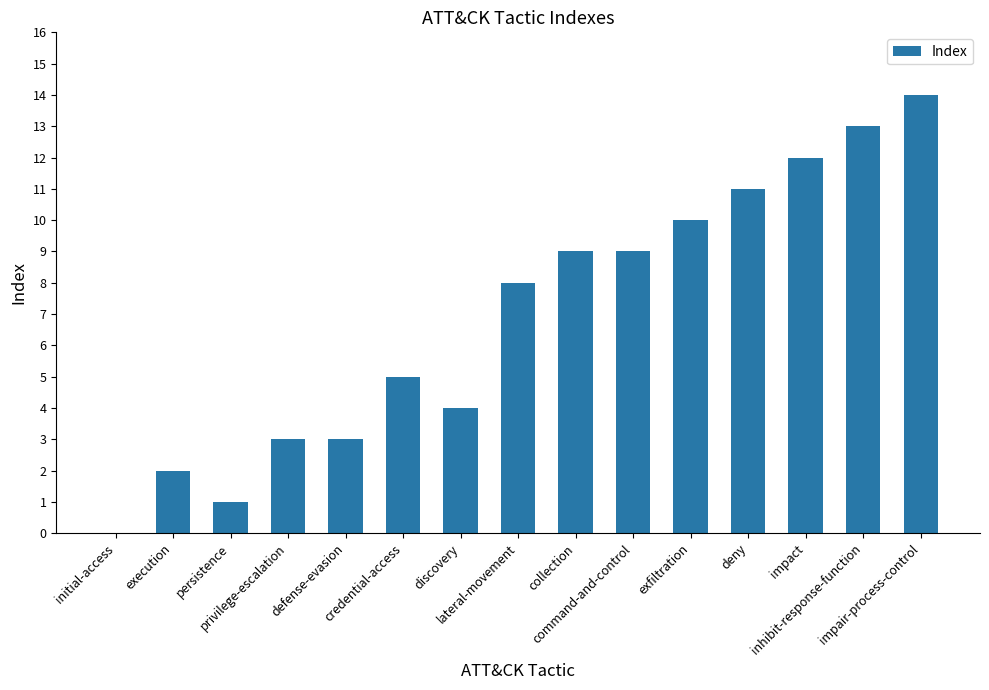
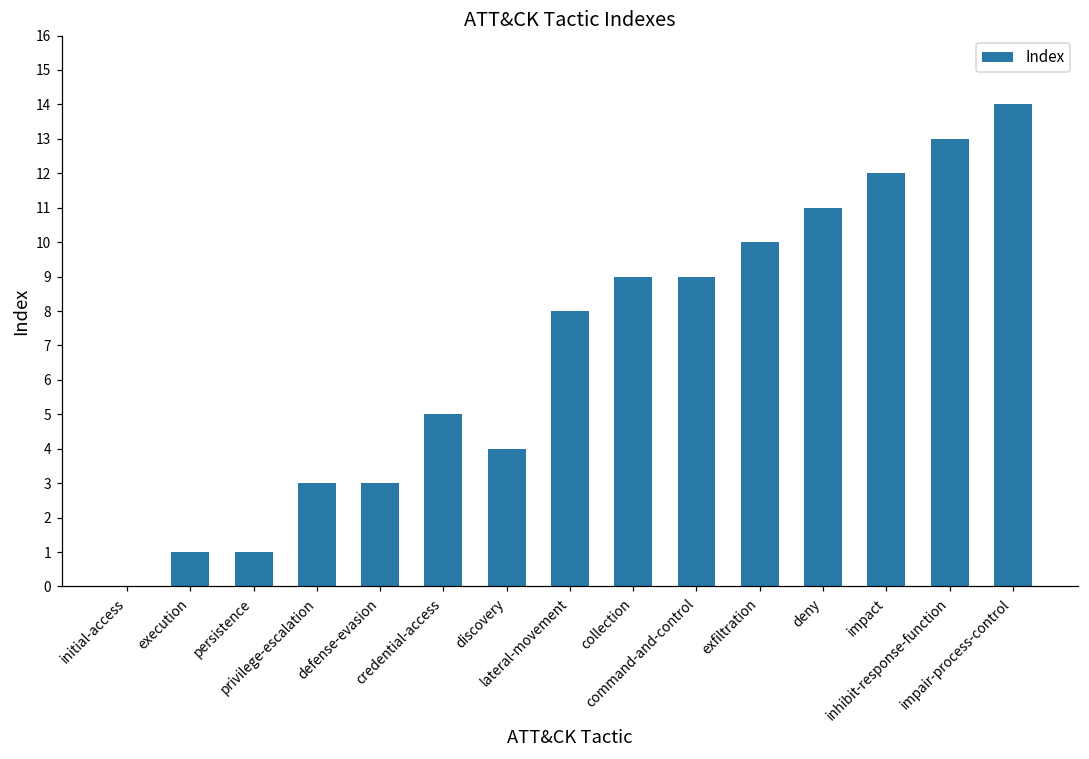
execution: 2 -> 1
